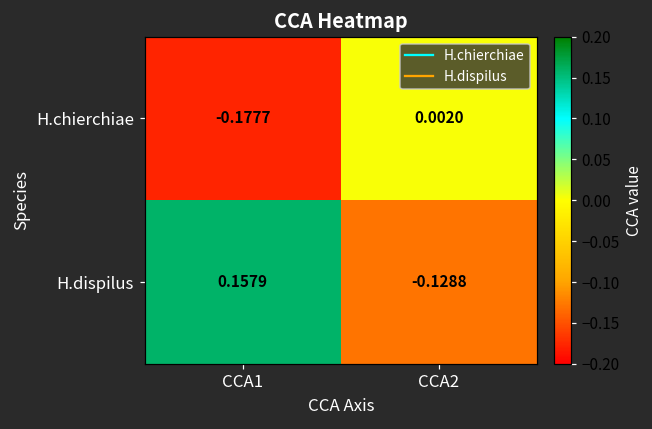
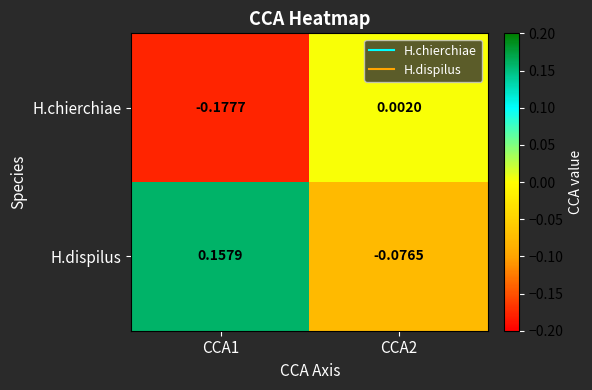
H.dispilus, CCA2: -0.1288 -> -0.0765
